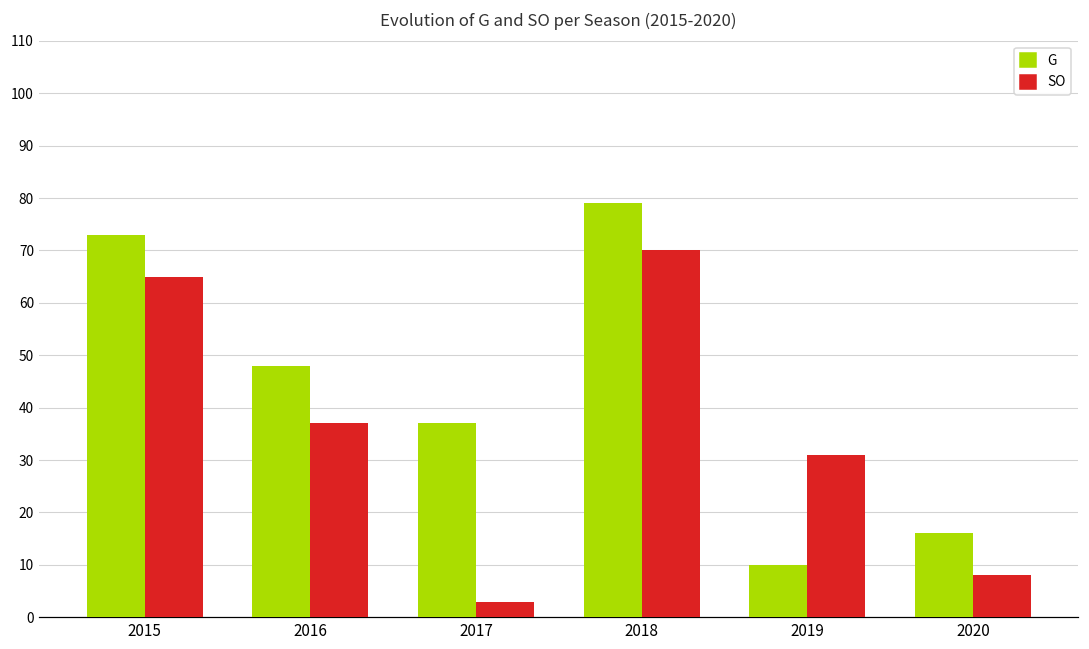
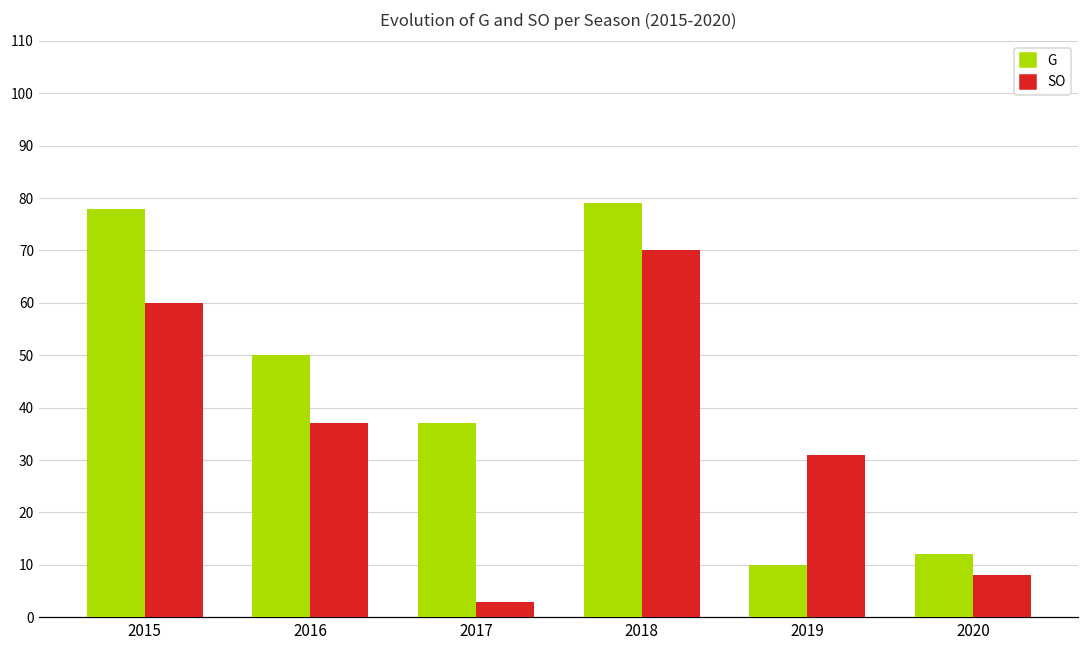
G, 2015: 73 -> 78
SO, 2015: 65 -> 60
G, 2016: 48 -> 50
G, 2020: 16 -> 12
